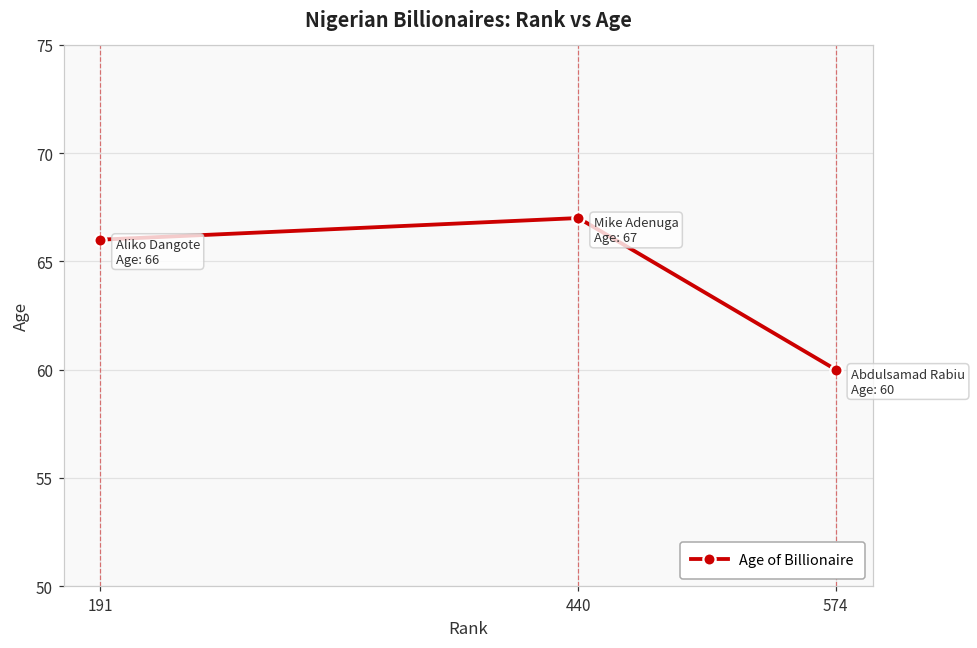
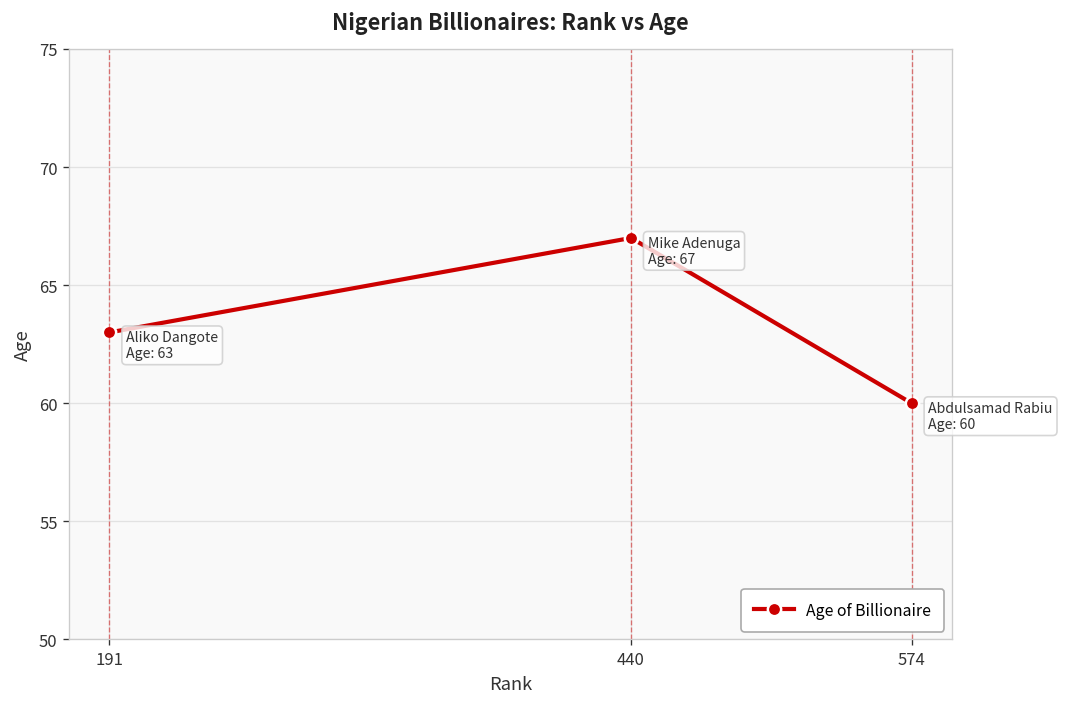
191: 66 -> 63
